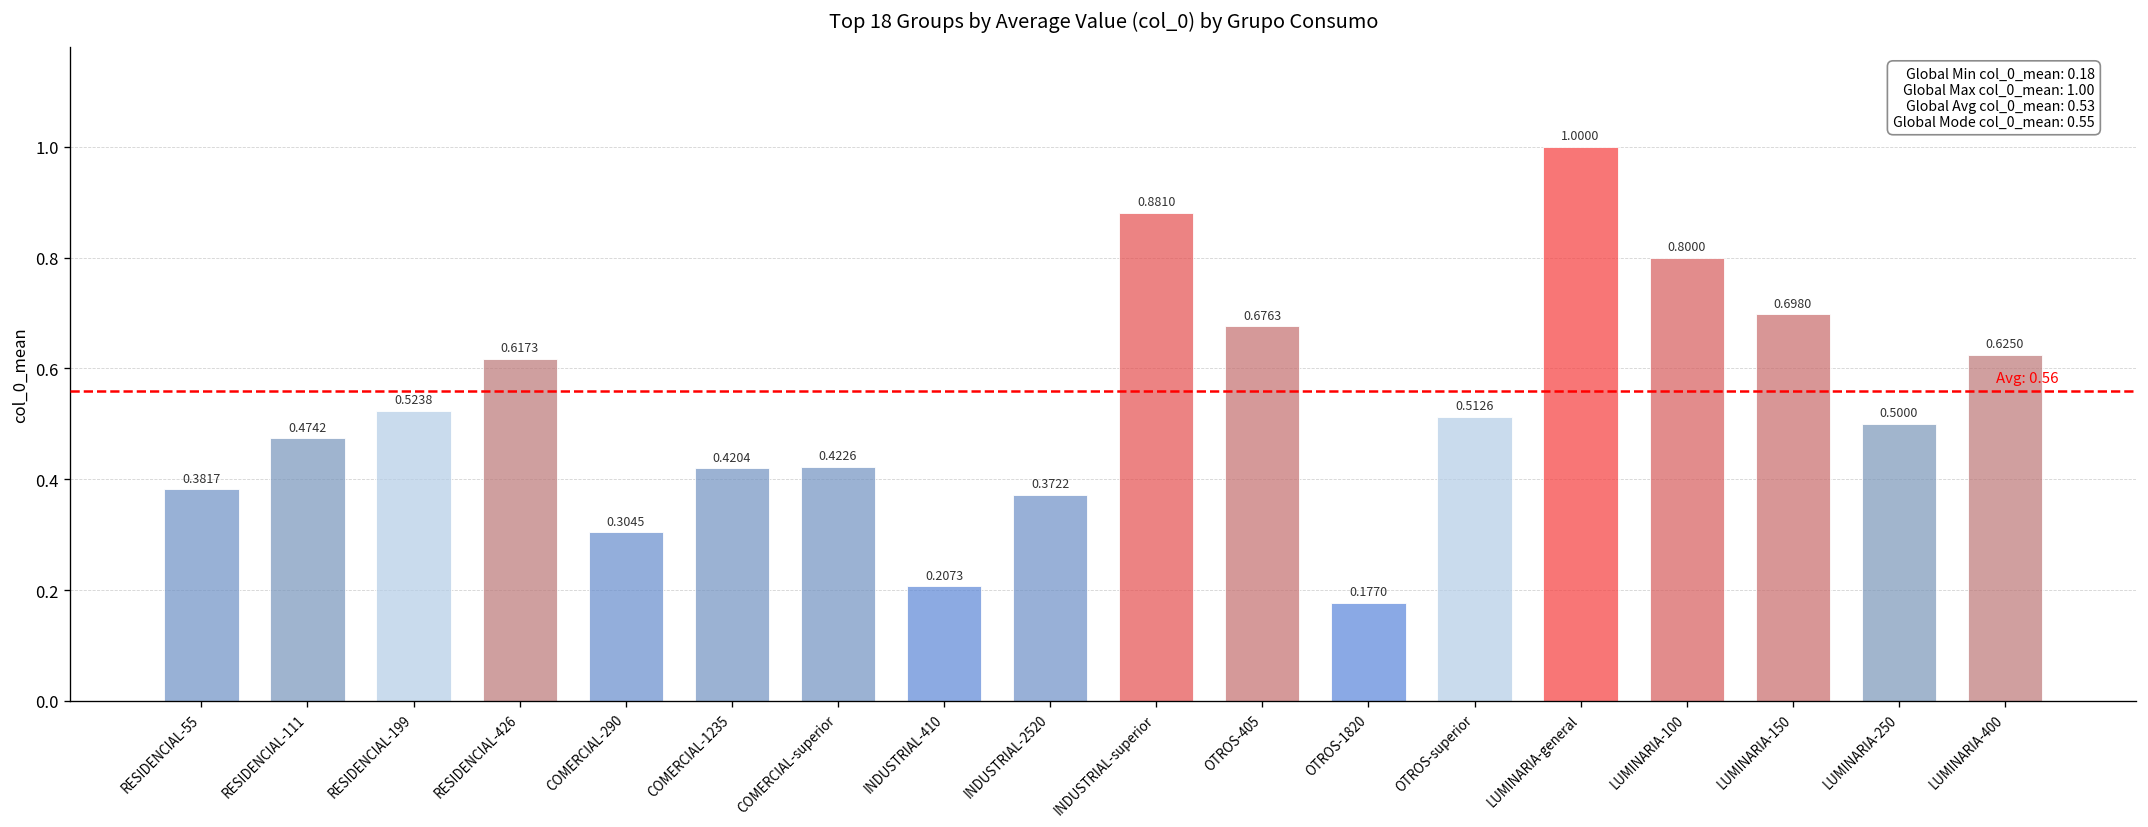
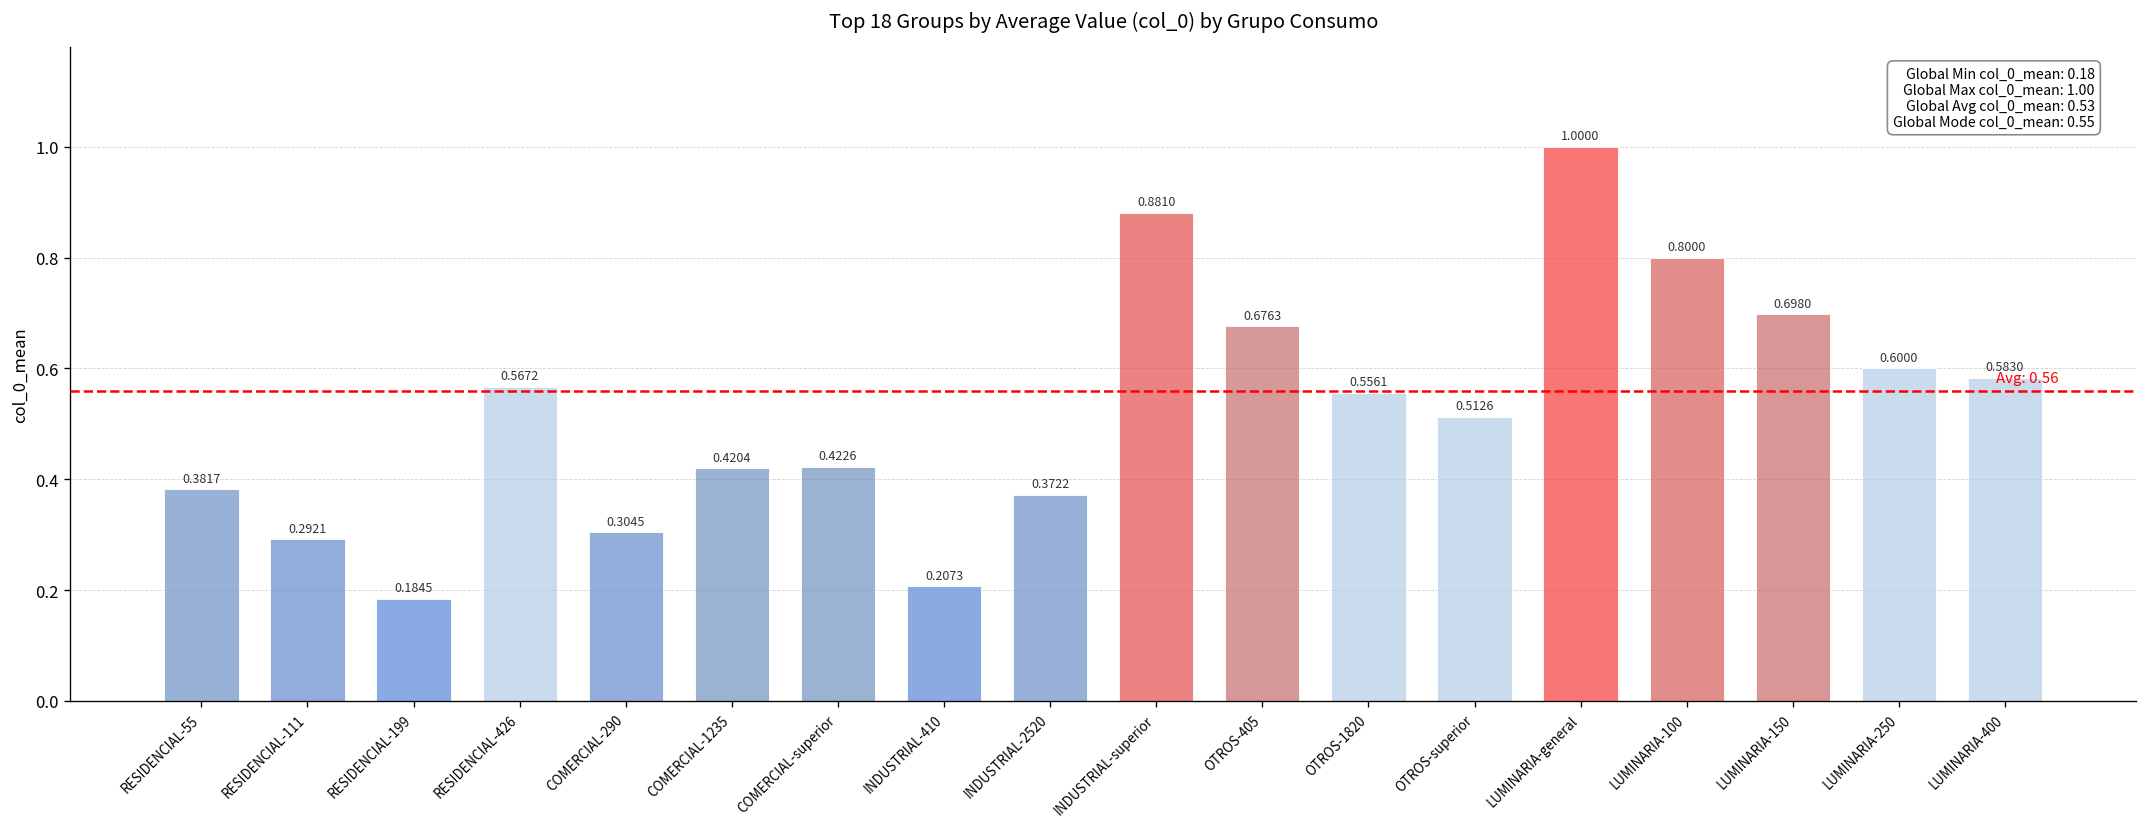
RESIDENCIAL-111: 0.4742 -> 0.2921
RESIDENCIAL-199: 0.5238 -> 0.1845
RESIDENCIAL-426: 0.6173 -> 0.5672
OTROS-1820: 0.1770 -> 0.5561
LUMINARIA-250: 0.5000 -> 0.6000
LUMINARIA-400: 0.6250 -> 0.5830
